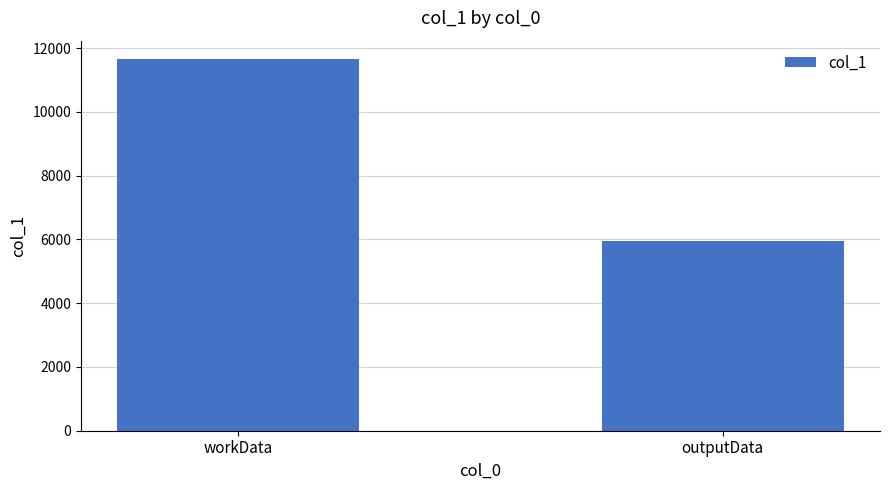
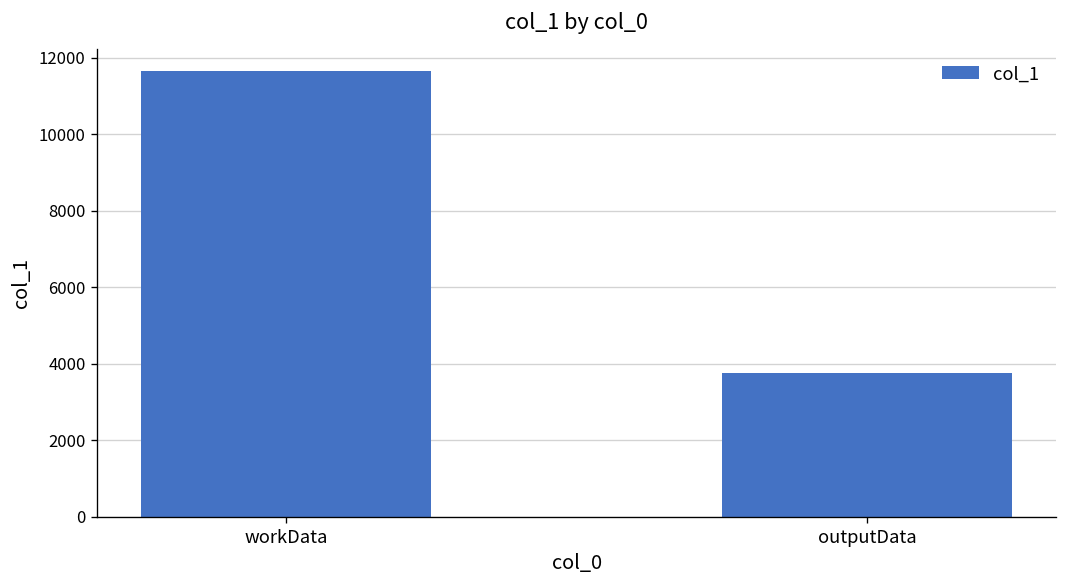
outputData: 6000 -> 3800
